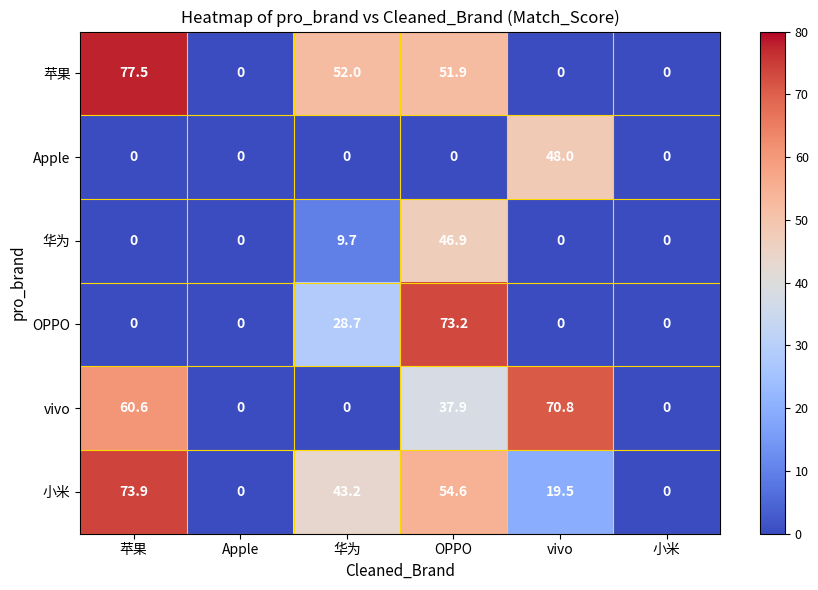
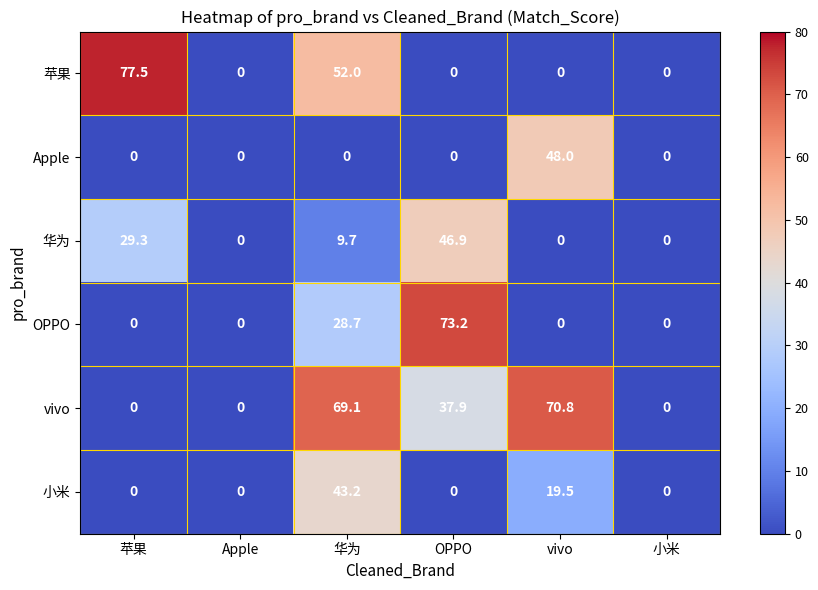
苹果, OPPO: 51.9 -> 0
华为, 苹果: 0 -> 29.3
vivo, 苹果: 60.6 -> 0
vivo, 华为: 0 -> 69.1
小米, 苹果: 73.9 -> 0
小米, OPPO: 54.6 -> 0
